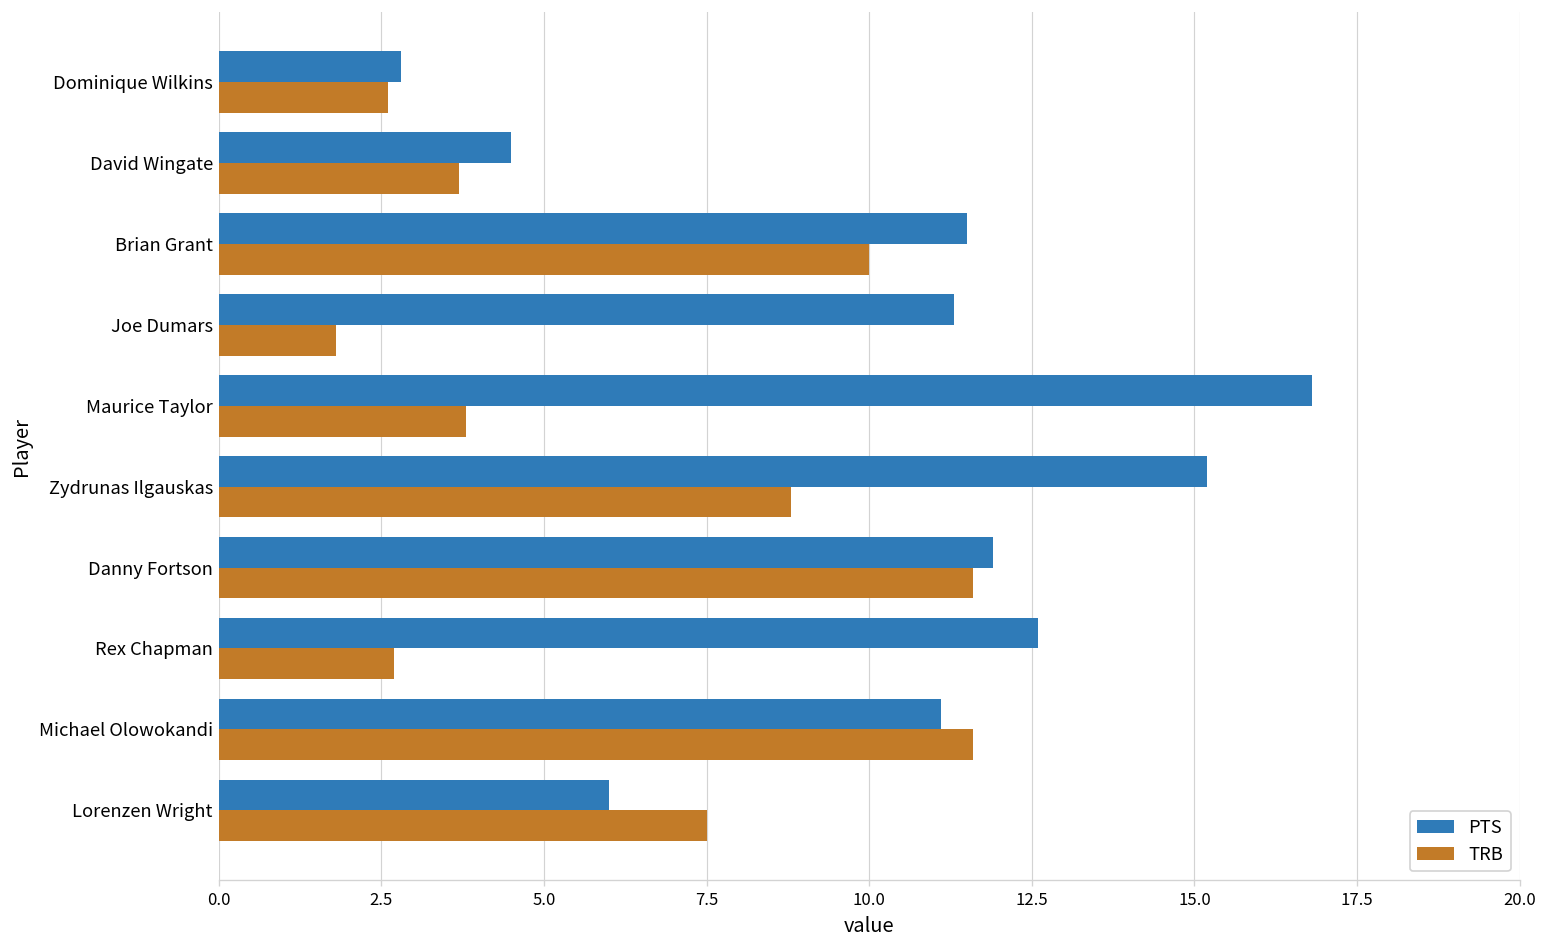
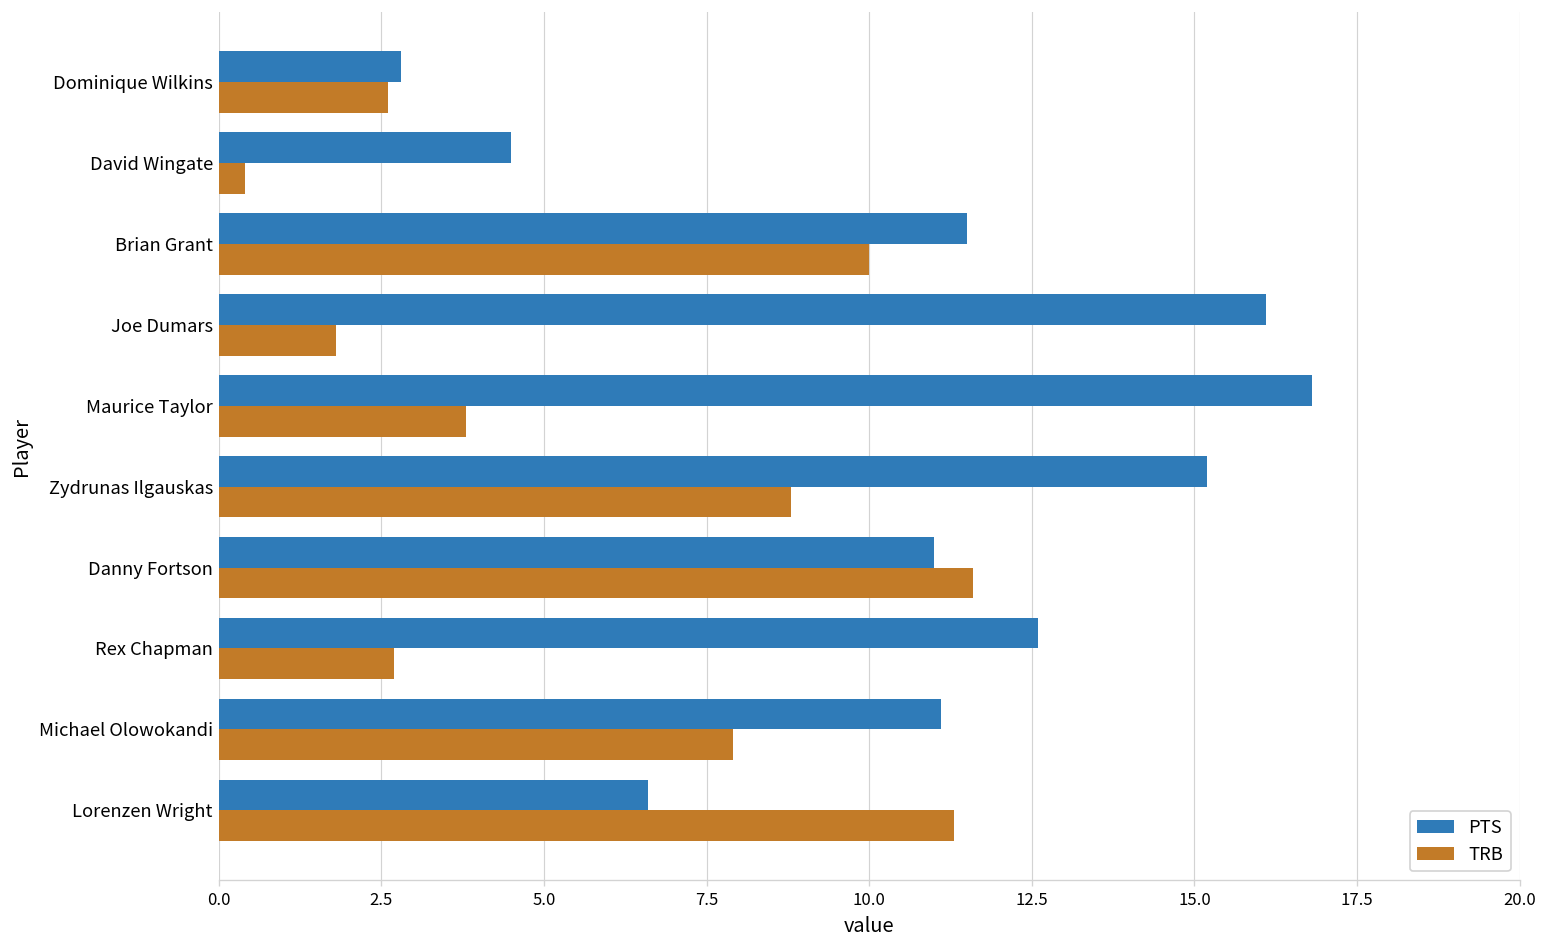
TRB, David Wingate: 3.7 -> 0.4
PTS, Joe Dumars: 11.3 -> 16.1
PTS, Danny Fortson: 11.9 -> 11.0
TRB, Michael Olowokandi: 11.6 -> 7.9
PTS, Lorenzen Wright: 6.0 -> 6.6
TRB, Lorenzen Wright: 7.5 -> 11.3
